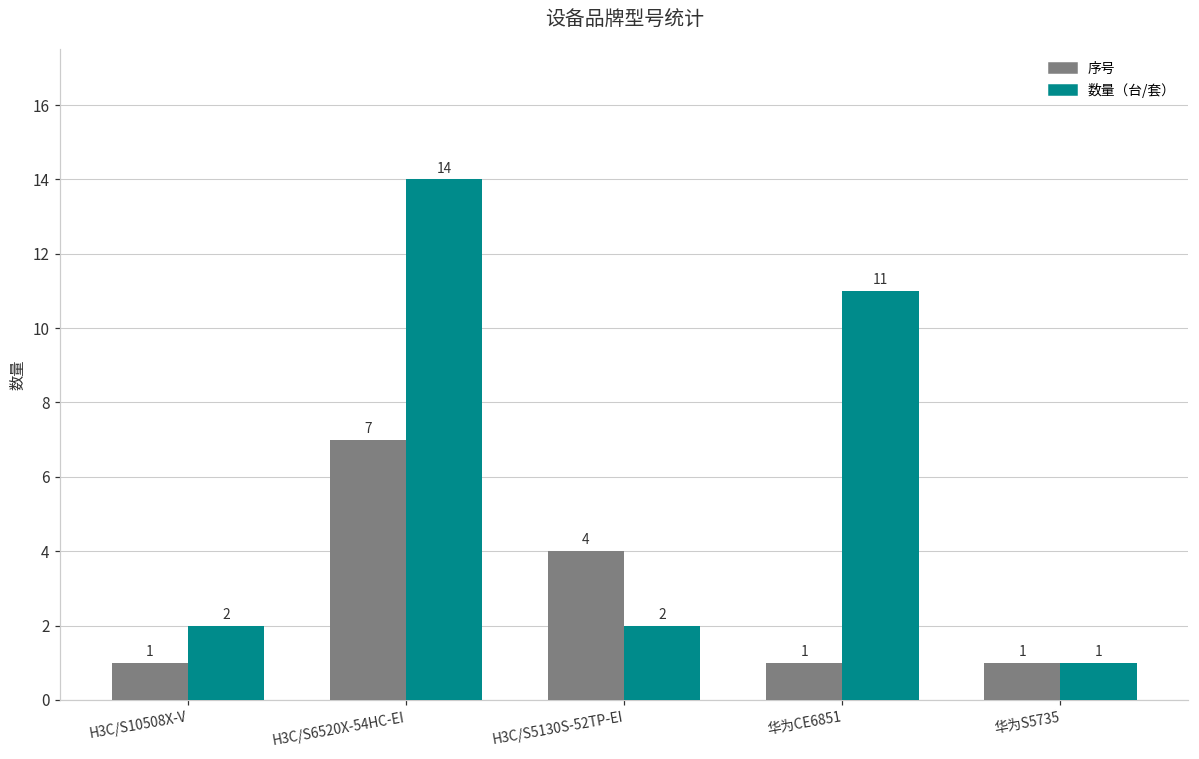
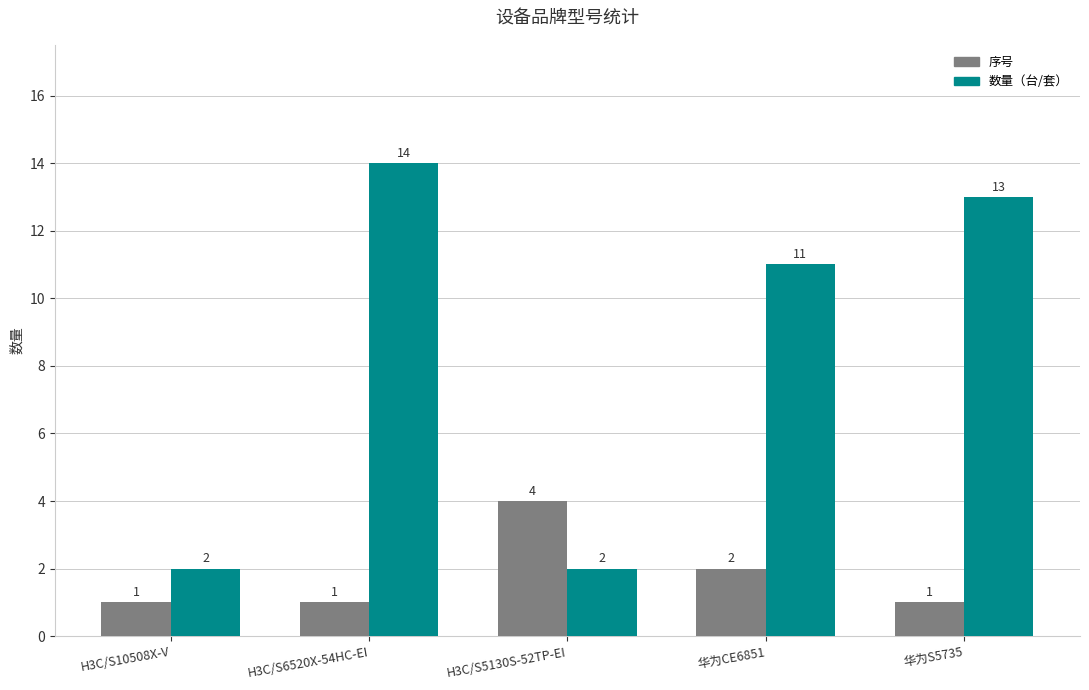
序号, H3C/S6520X-54HC-EI: 7 -> 1
序号, 华为CE6851: 1 -> 2
数量（台/套）, 华为S5735: 1 -> 13
